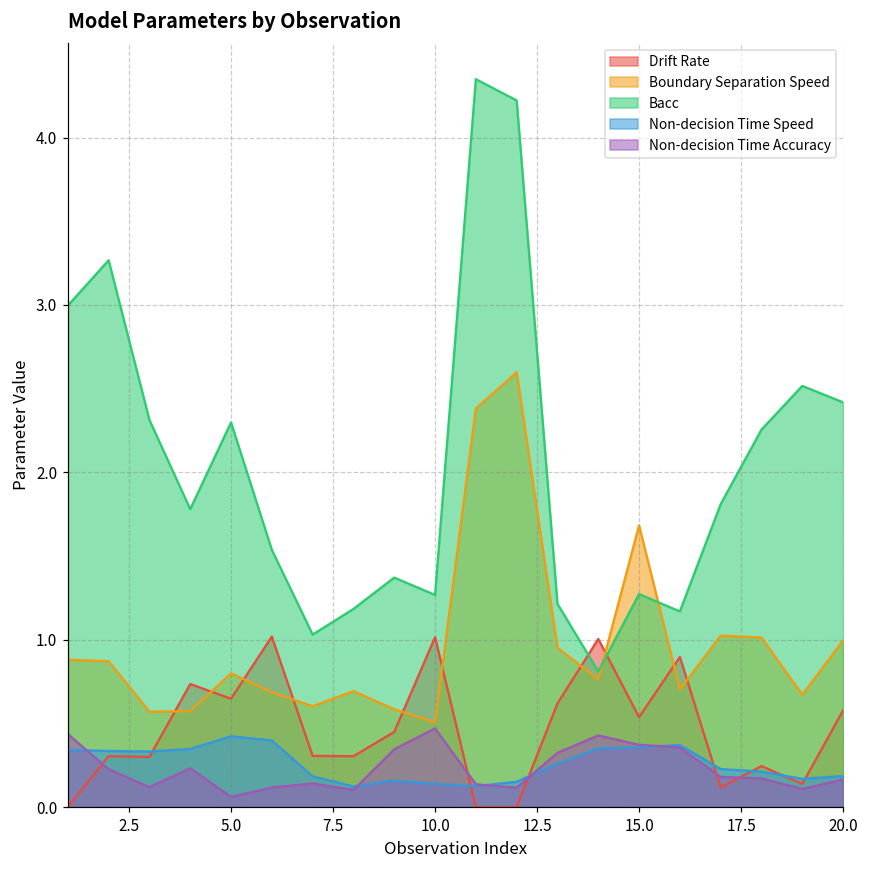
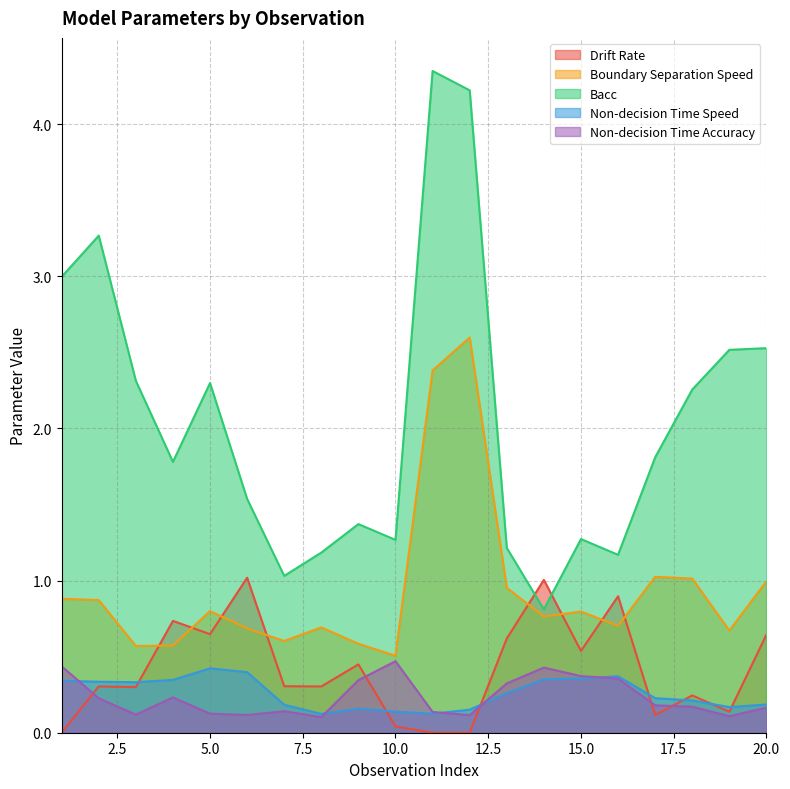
Non-decision Time Accuracy, 5.0: 0.06 -> 0.13
Drift Rate, 10.0: 1.02 -> 0.04
Boundary Separation Speed, 15.0: 1.68 -> 0.80
Drift Rate, 20.0: 0.58 -> 0.64
Bacc, 20.0: 2.42 -> 2.53
